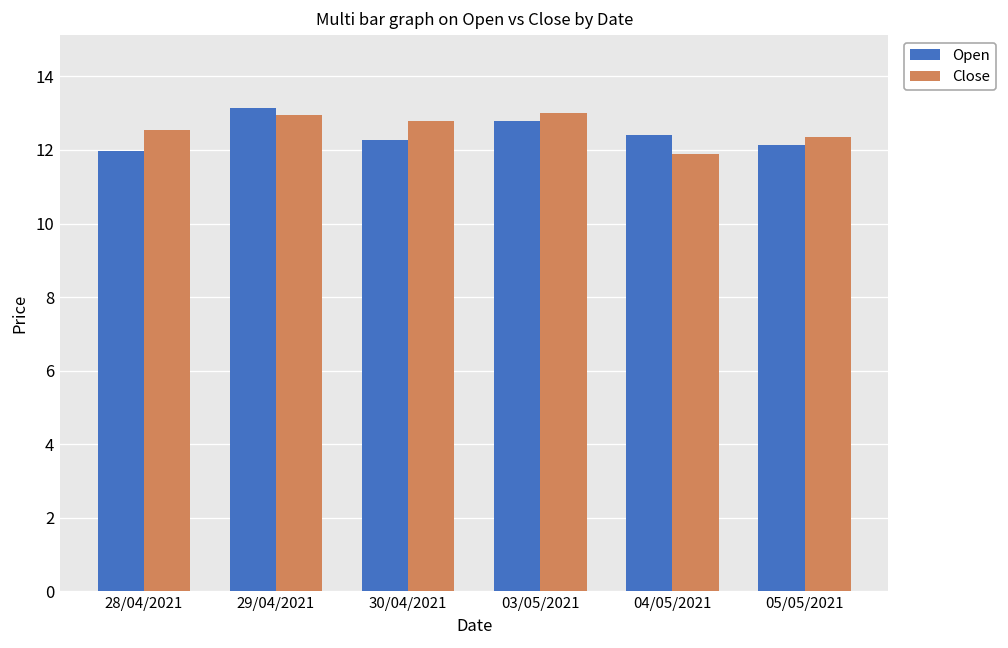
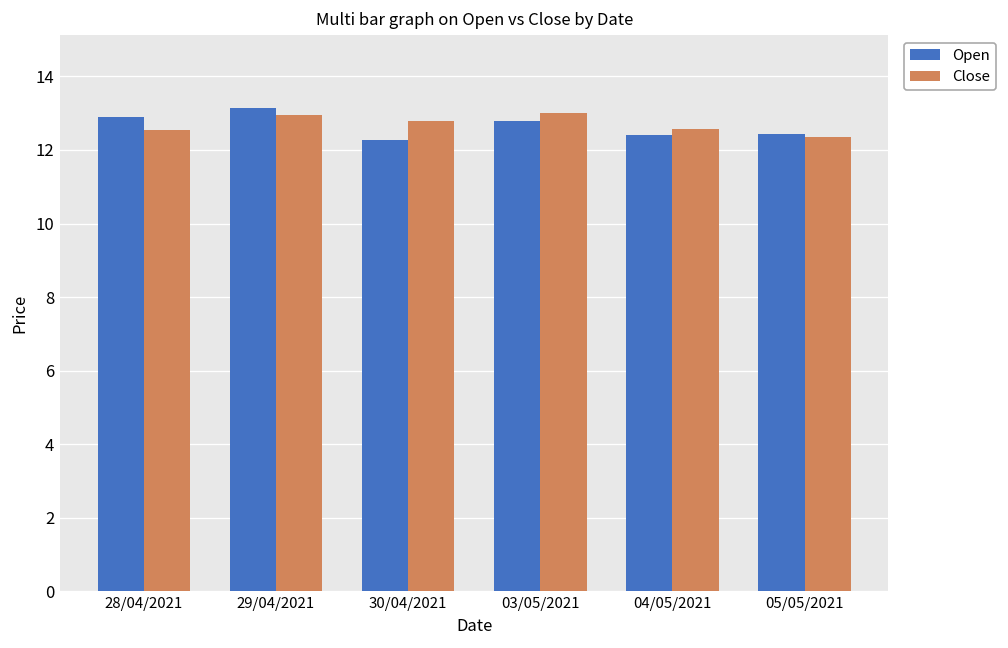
Open, 28/04/2021: 12.0 -> 12.9
Close, 04/05/2021: 11.9 -> 12.6
Open, 05/05/2021: 12.1 -> 12.4
